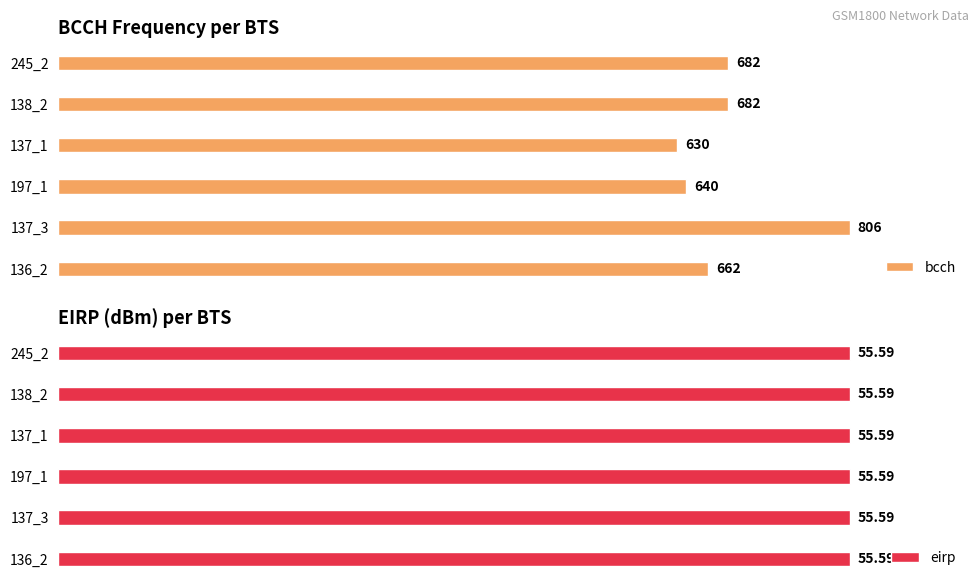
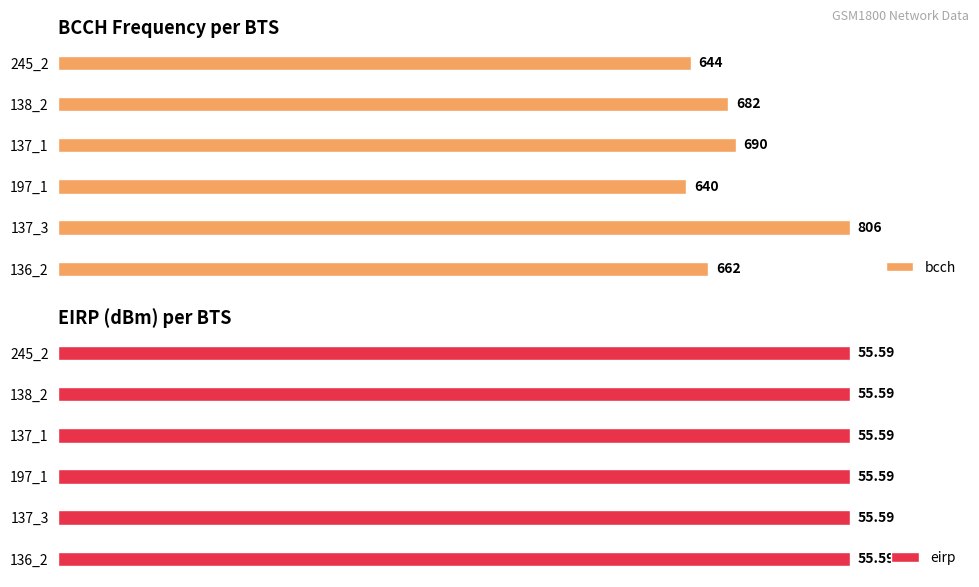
BCCH Frequency per BTS, 245_2: 682 -> 644
BCCH Frequency per BTS, 137_1: 630 -> 690
